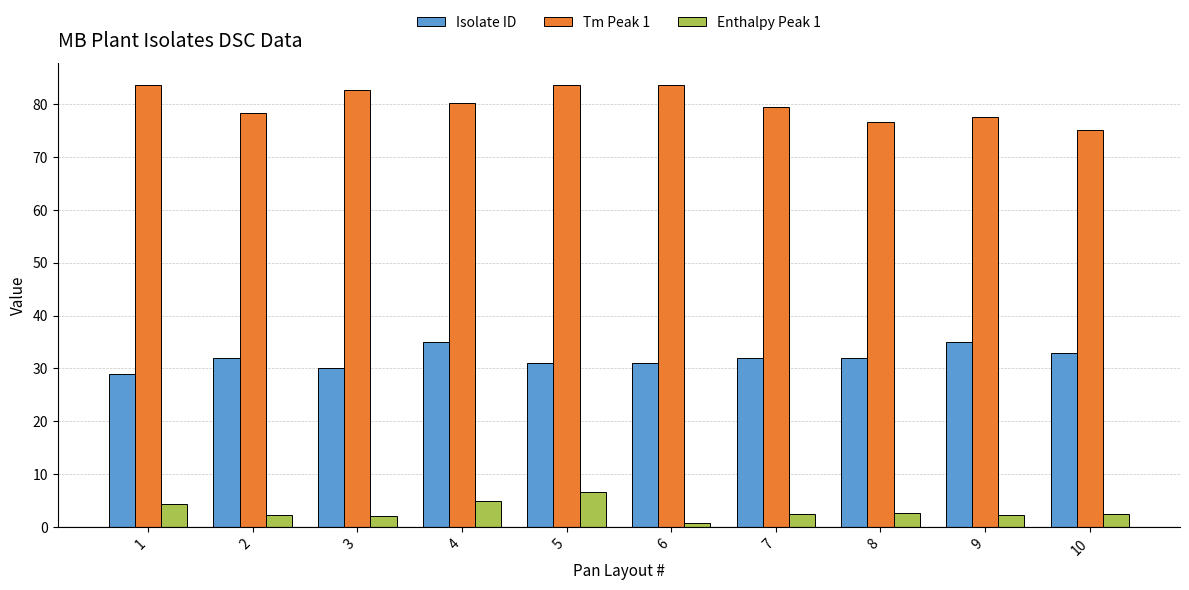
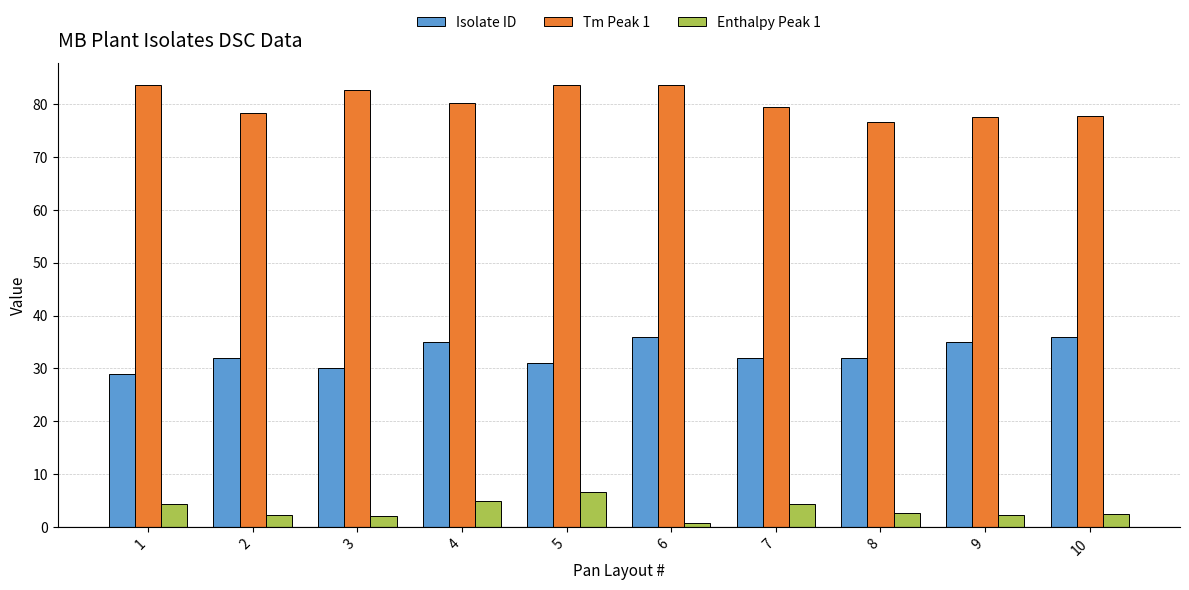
Isolate ID, 6: 31 -> 36
Enthalpy Peak 1, 7: 2 -> 4
Isolate ID, 10: 33 -> 36
Tm Peak 1, 10: 75 -> 78
